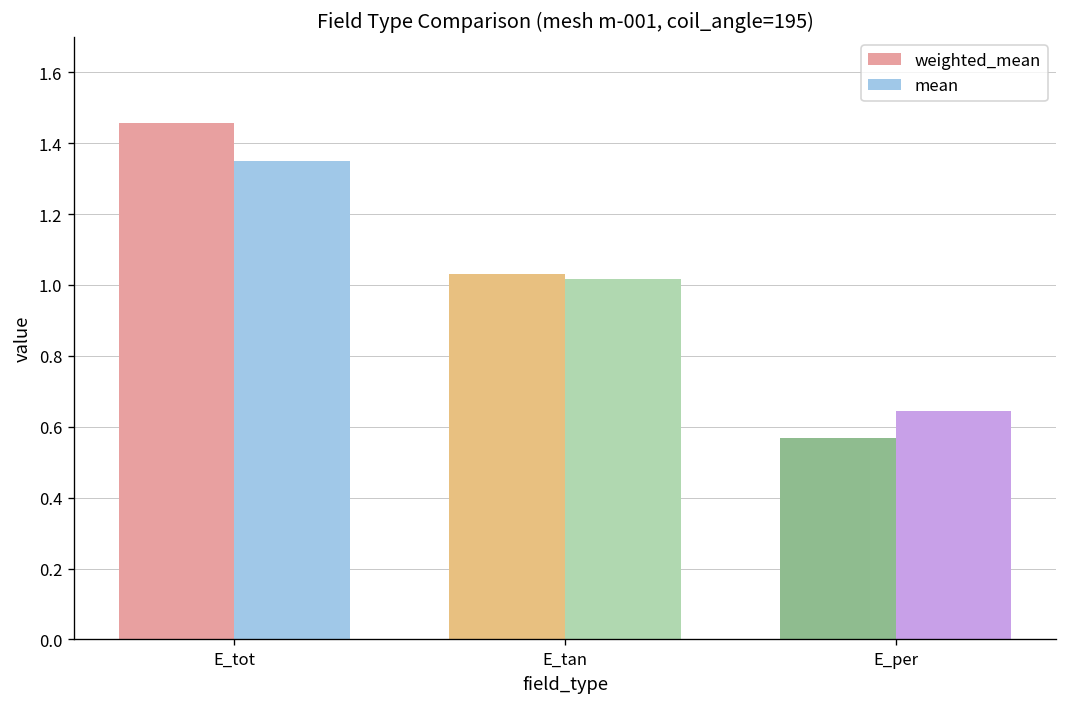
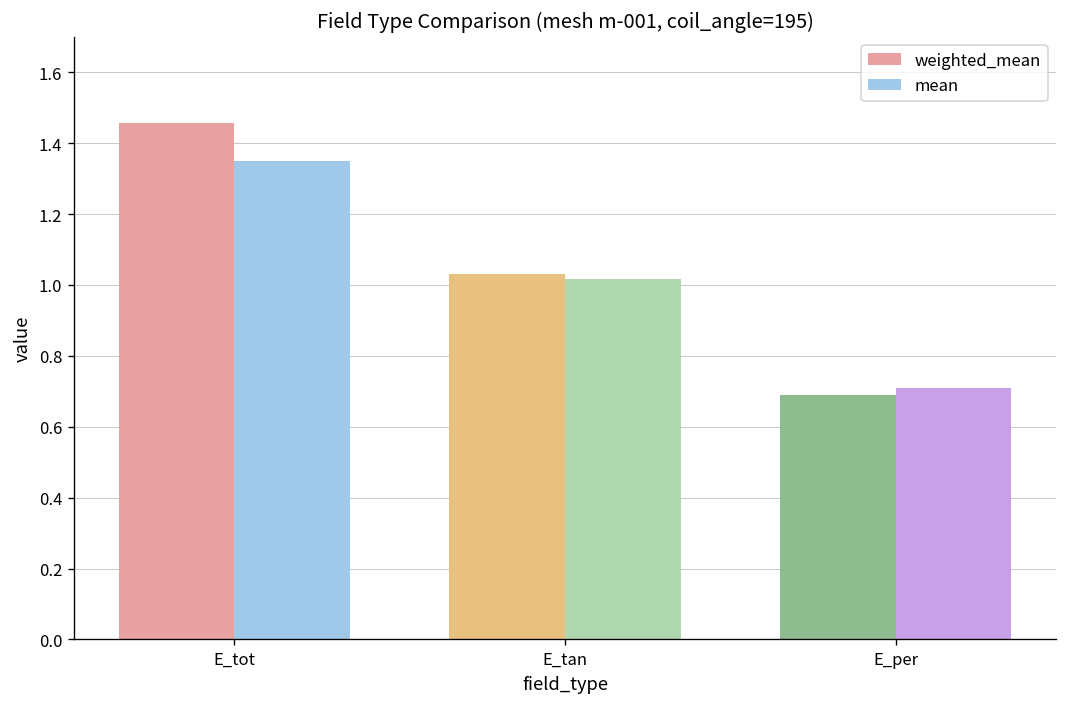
weighted_mean, E_per: 0.57 -> 0.69
mean, E_per: 0.65 -> 0.71
